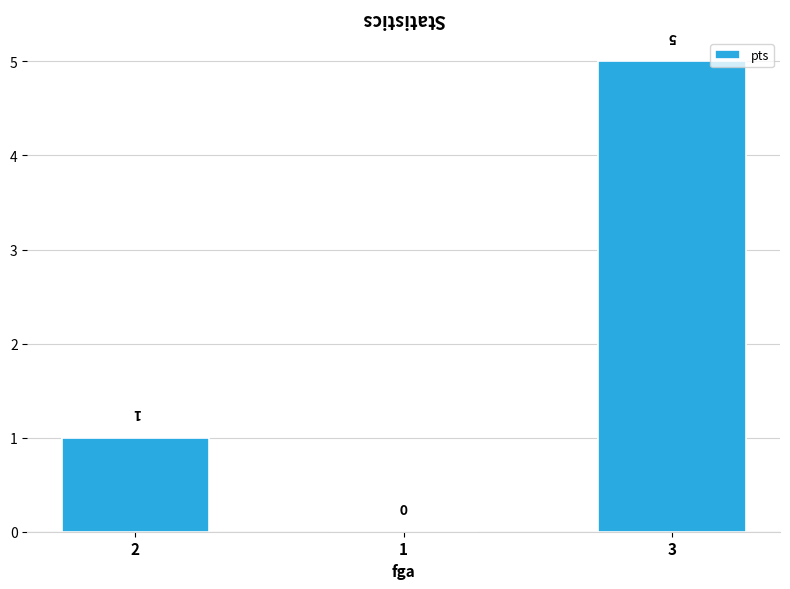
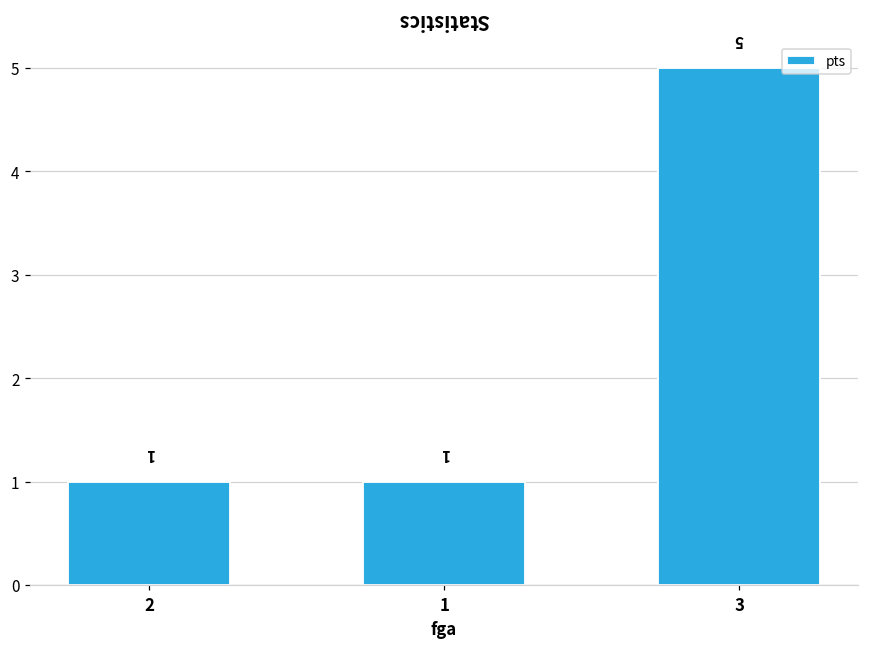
1: 0 -> 1
